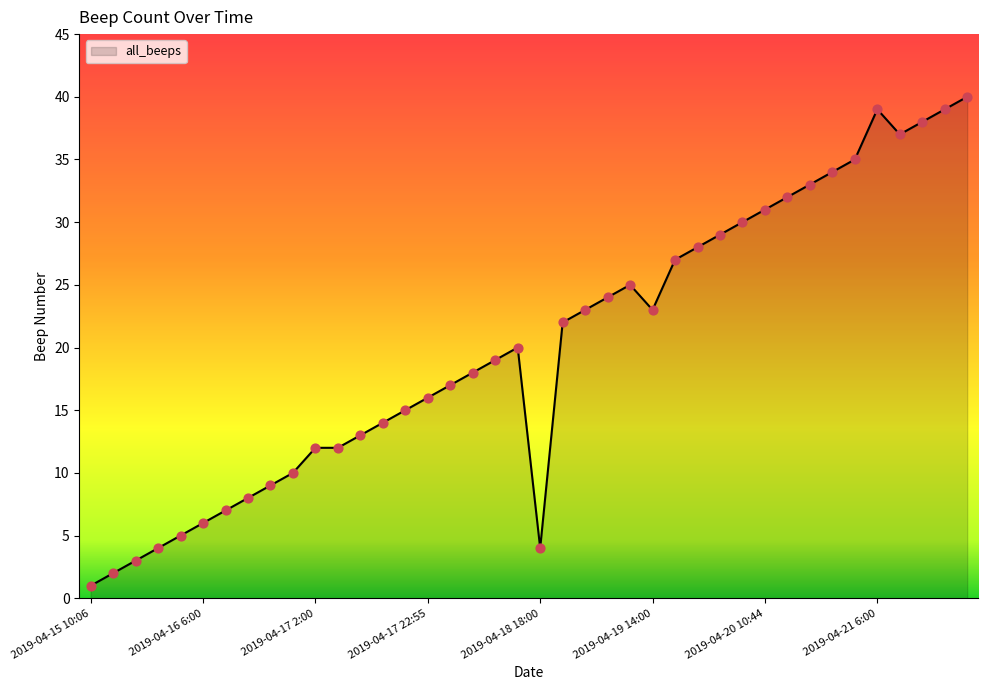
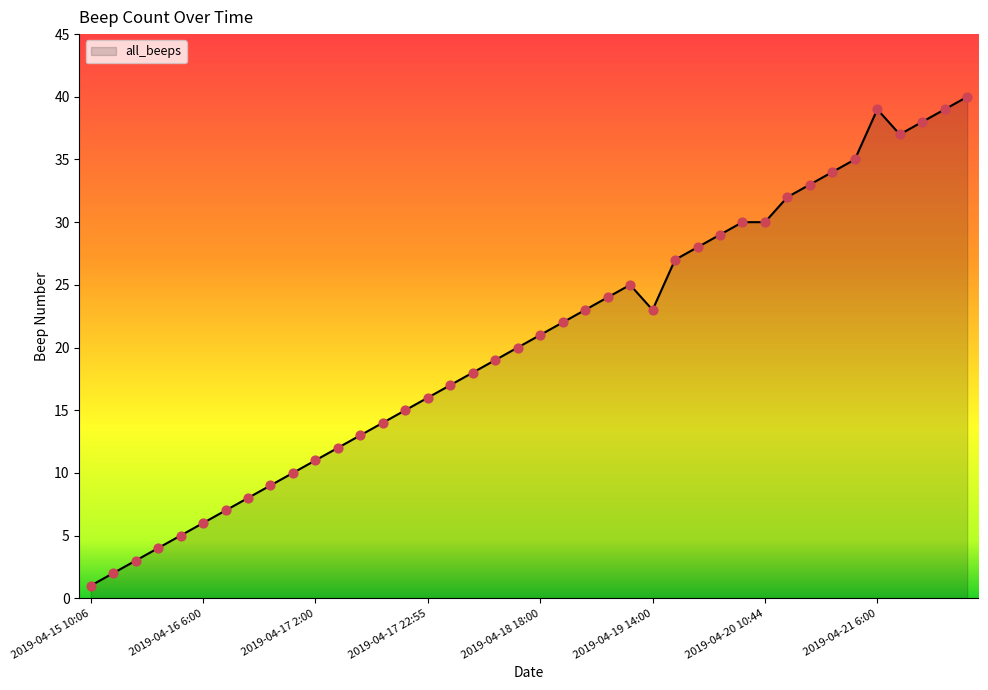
2019-04-17 2:00: 12 -> 11
2019-04-18 18:00: 4 -> 21
2019-04-20 10:44: 31 -> 30
